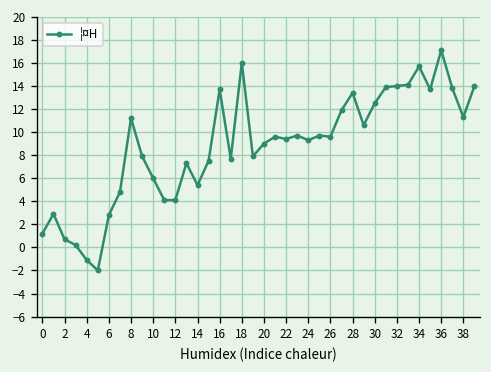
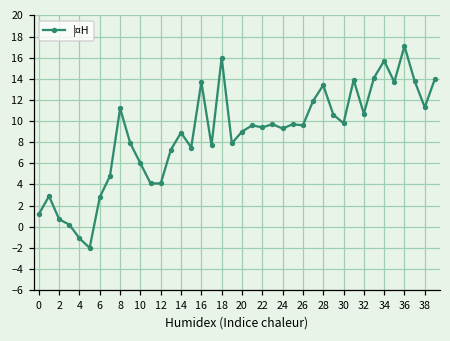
14: 5 -> 9
30: 13 -> 10
32: 14 -> 11
